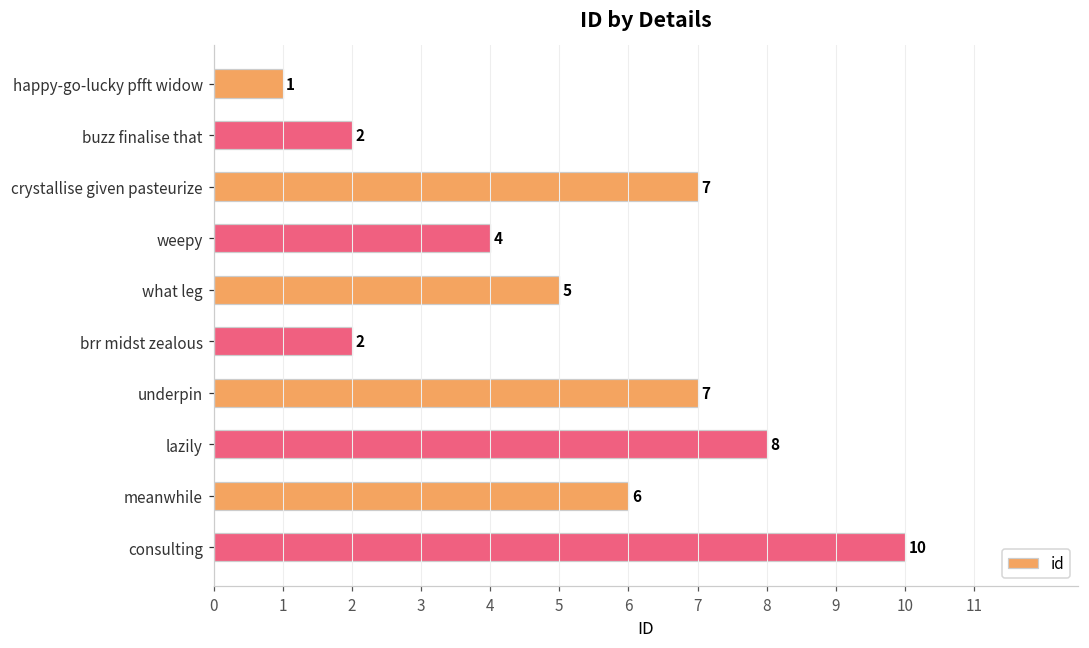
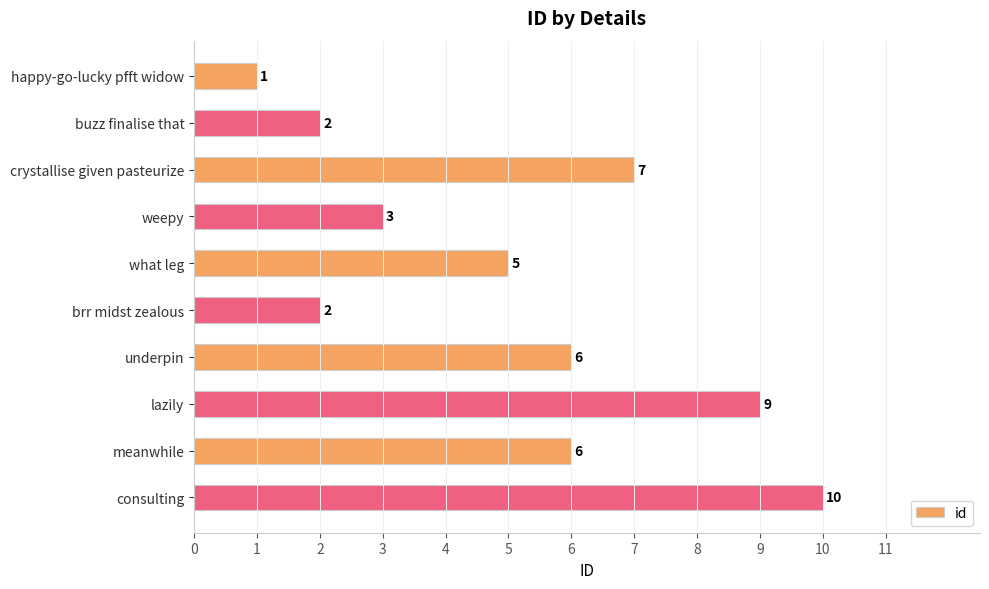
weepy: 4 -> 3
underpin: 7 -> 6
lazily: 8 -> 9
